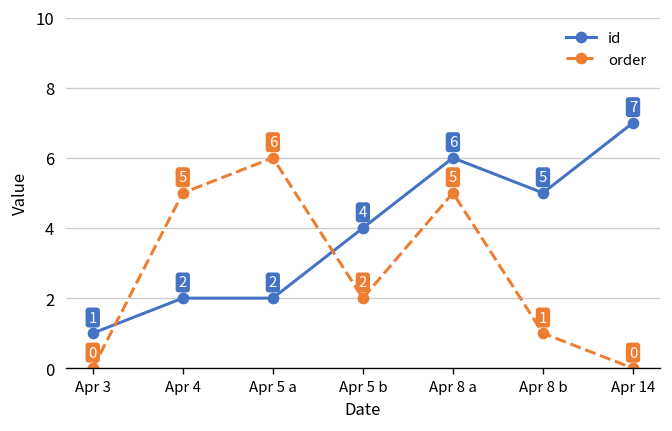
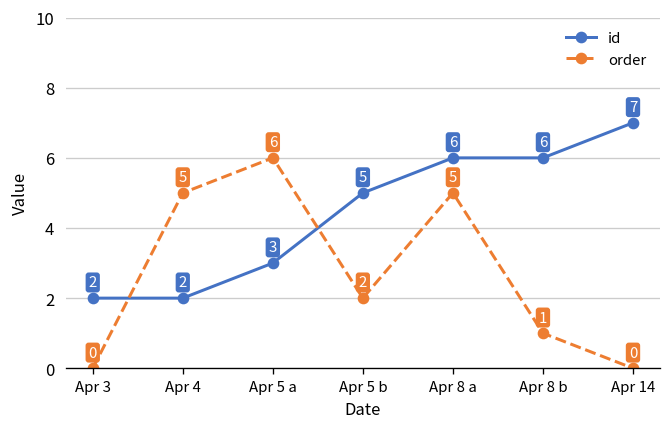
id, Apr 3: 1 -> 2
id, Apr 5 a: 2 -> 3
id, Apr 5 b: 4 -> 5
id, Apr 8 b: 5 -> 6
